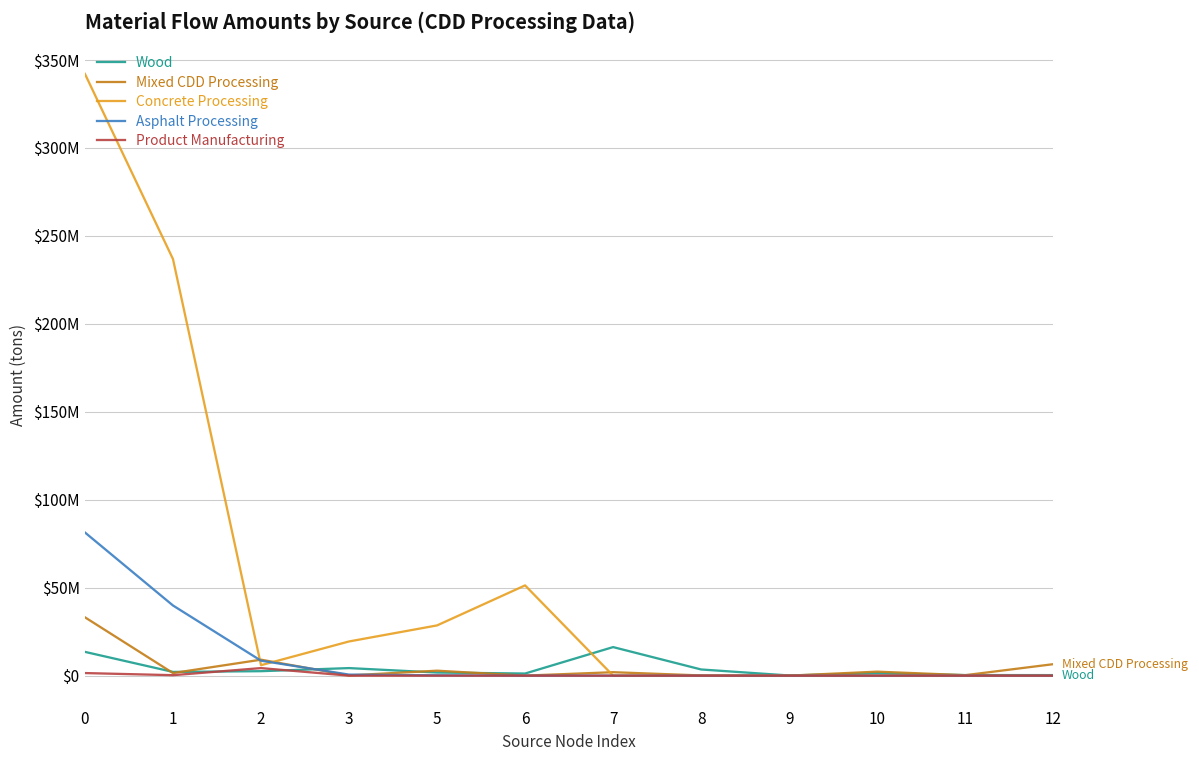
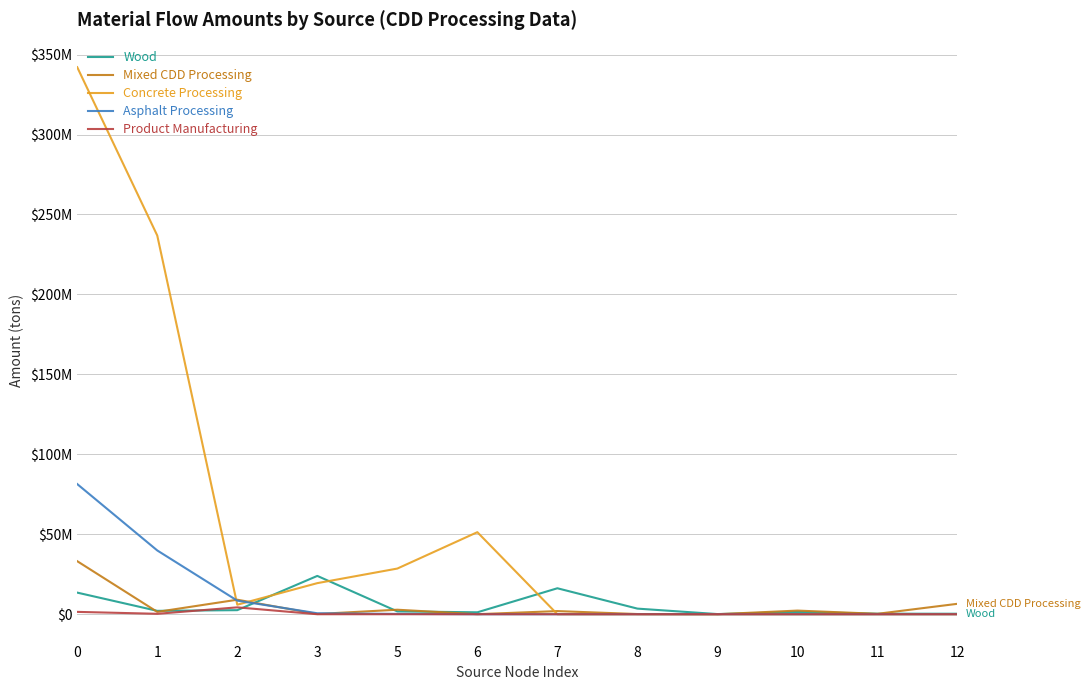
Wood, 3: $4000000 -> $24000000
